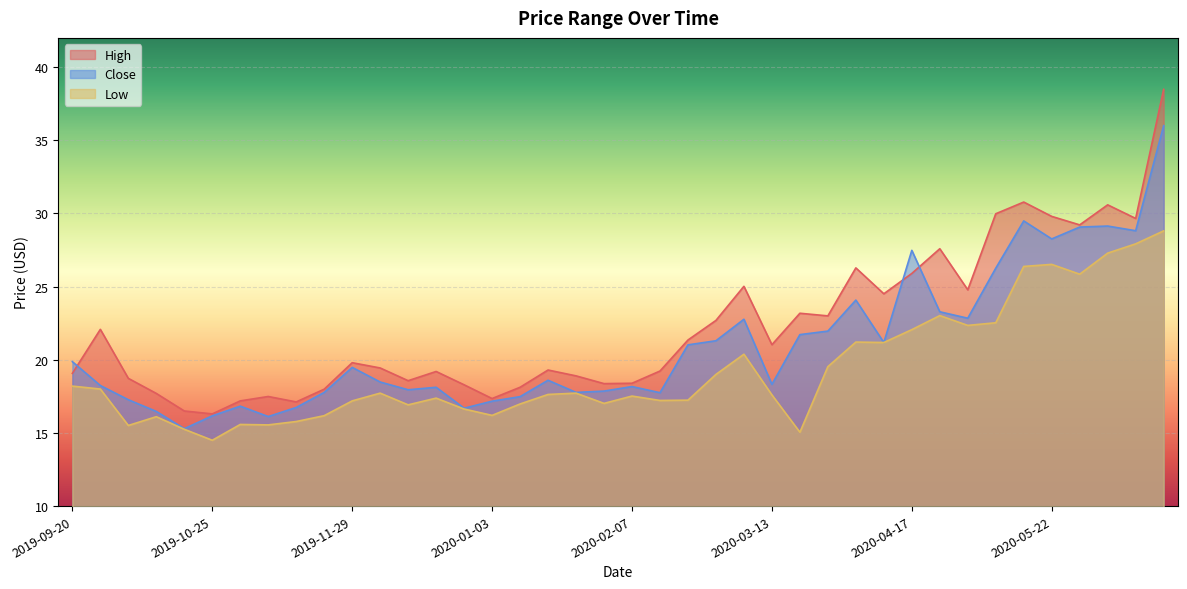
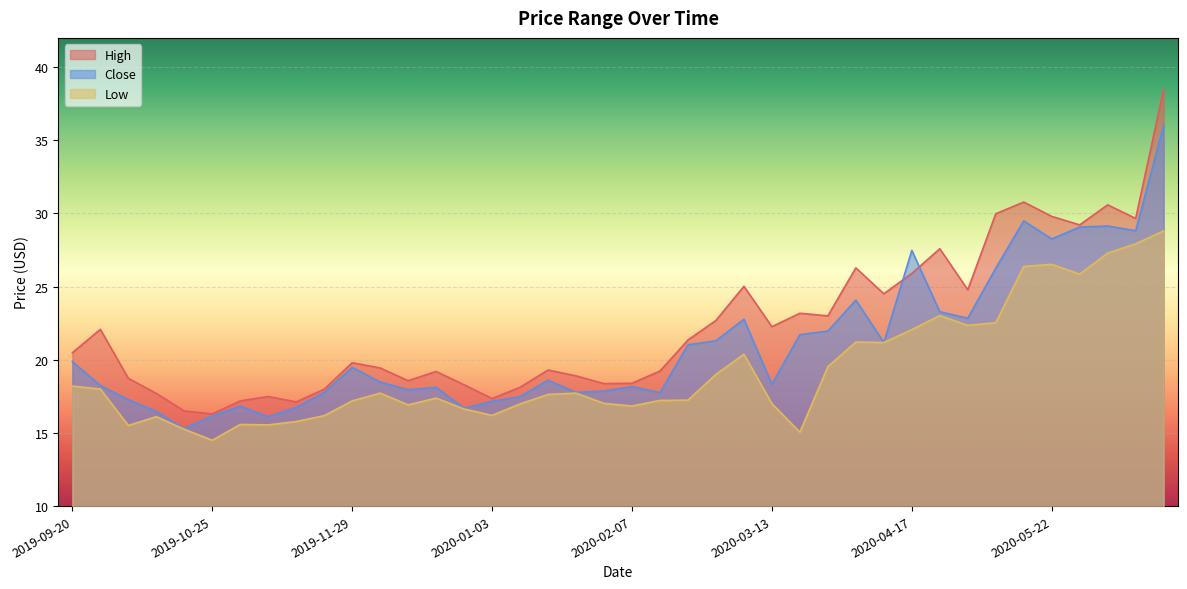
High, 2019-09-20: 19.1 -> 20.5
Low, 2020-02-07: 17.5 -> 16.8
High, 2020-03-13: 21.0 -> 22.3
Low, 2020-03-13: 17.6 -> 17.0
